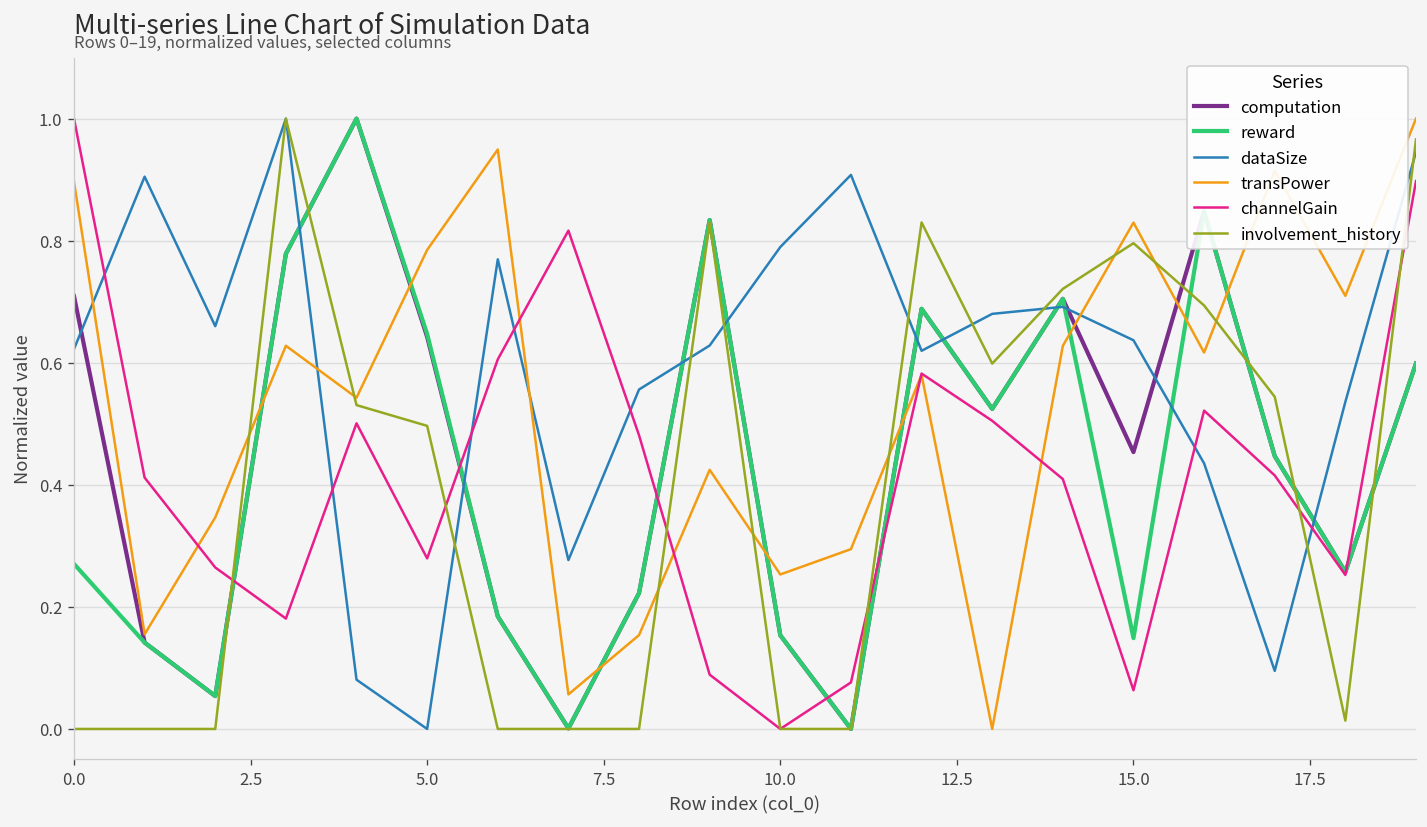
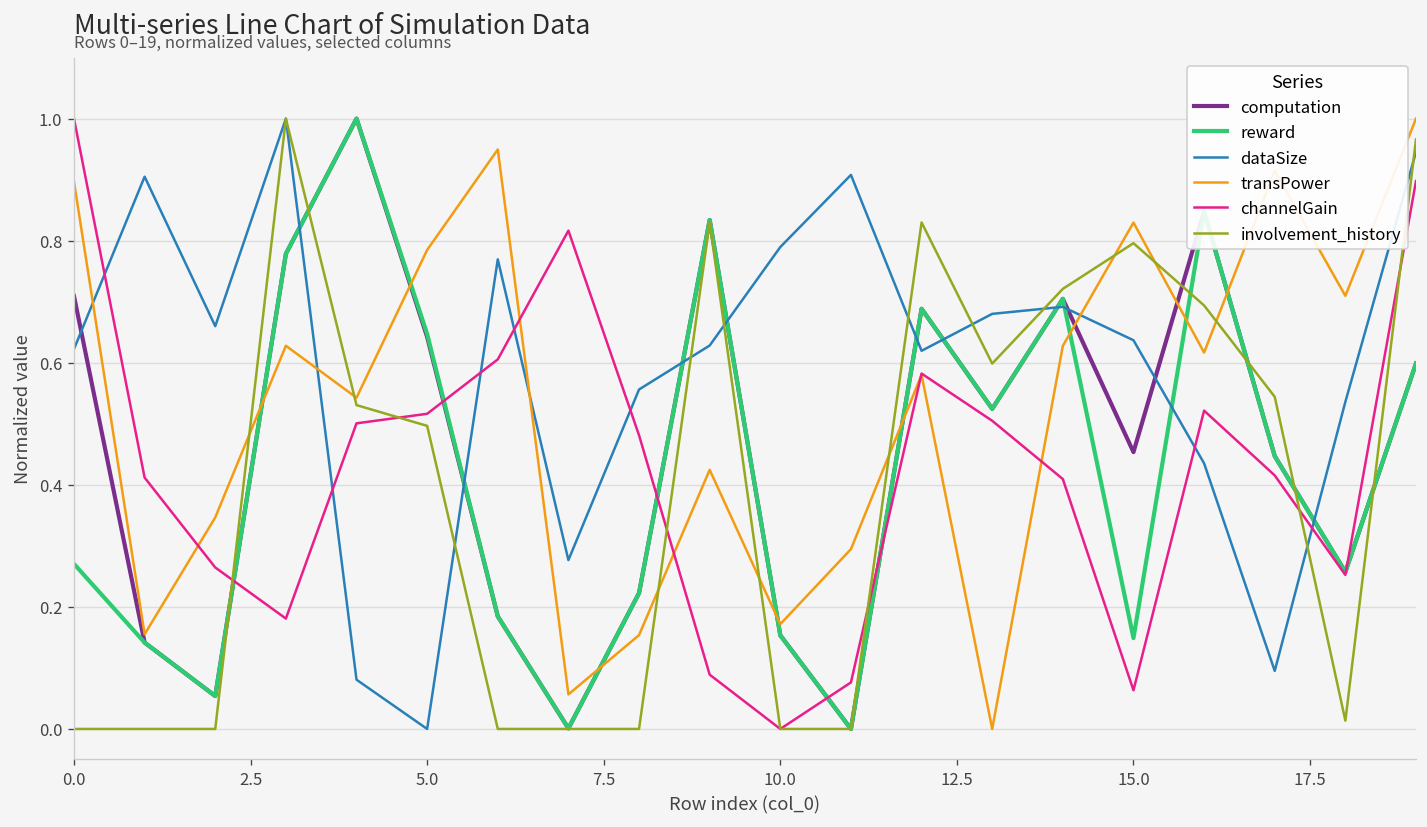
channelGain, 5.0: 0.28 -> 0.52
transPower, 10.0: 0.25 -> 0.17
